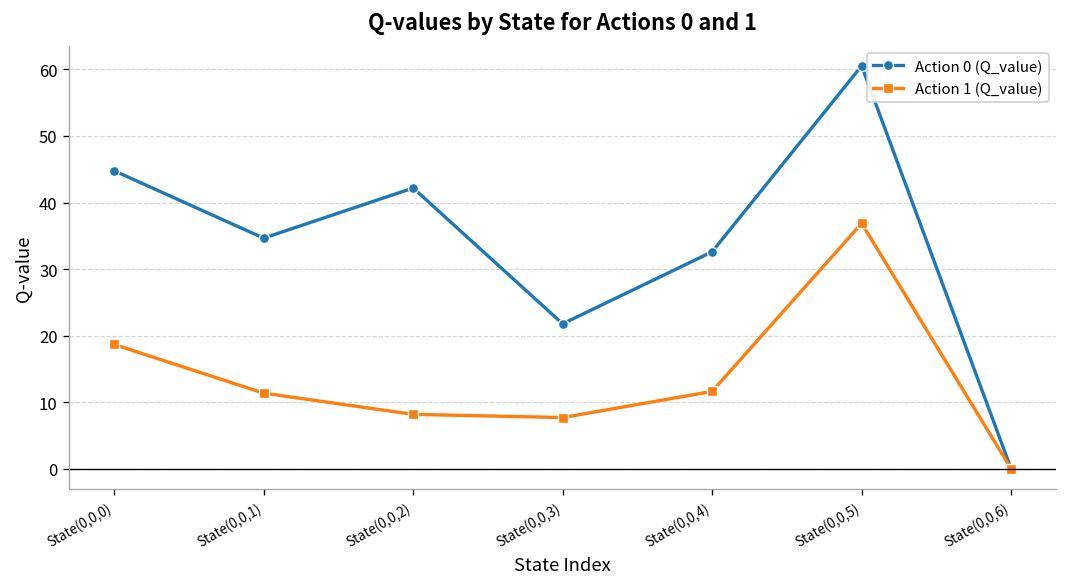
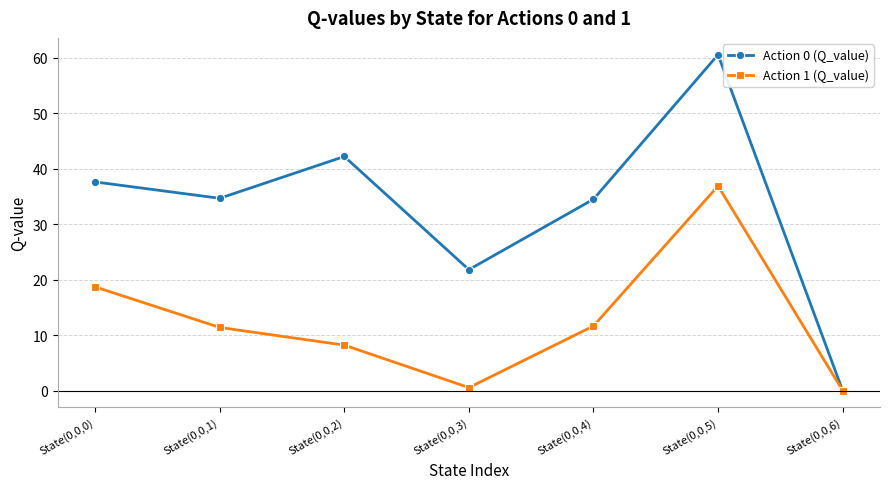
Action 0 (Q_value), State(0,0,0): 45 -> 38
Action 1 (Q_value), State(0,0,3): 8 -> 1
Action 0 (Q_value), State(0,0,4): 33 -> 34
